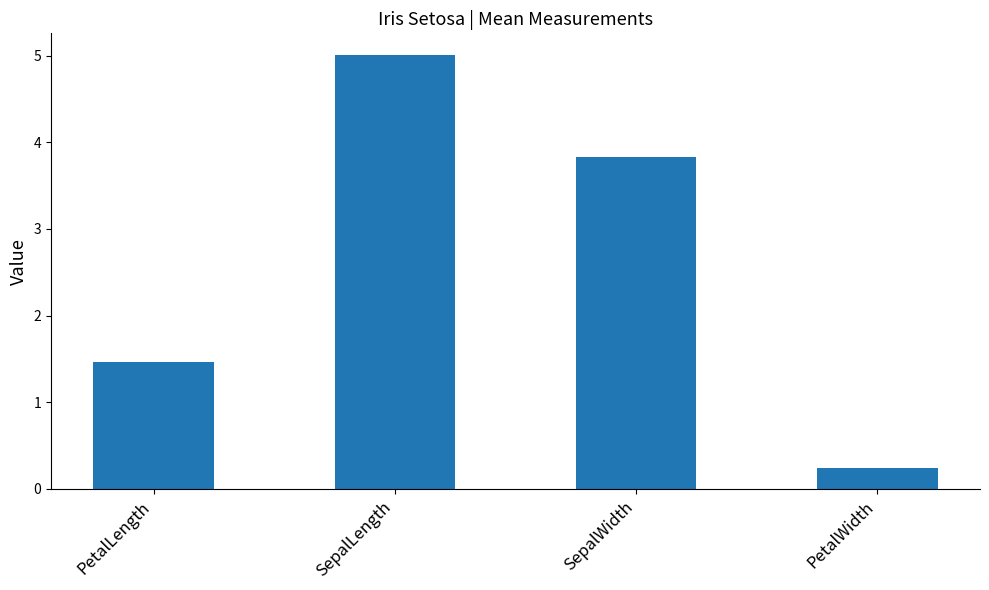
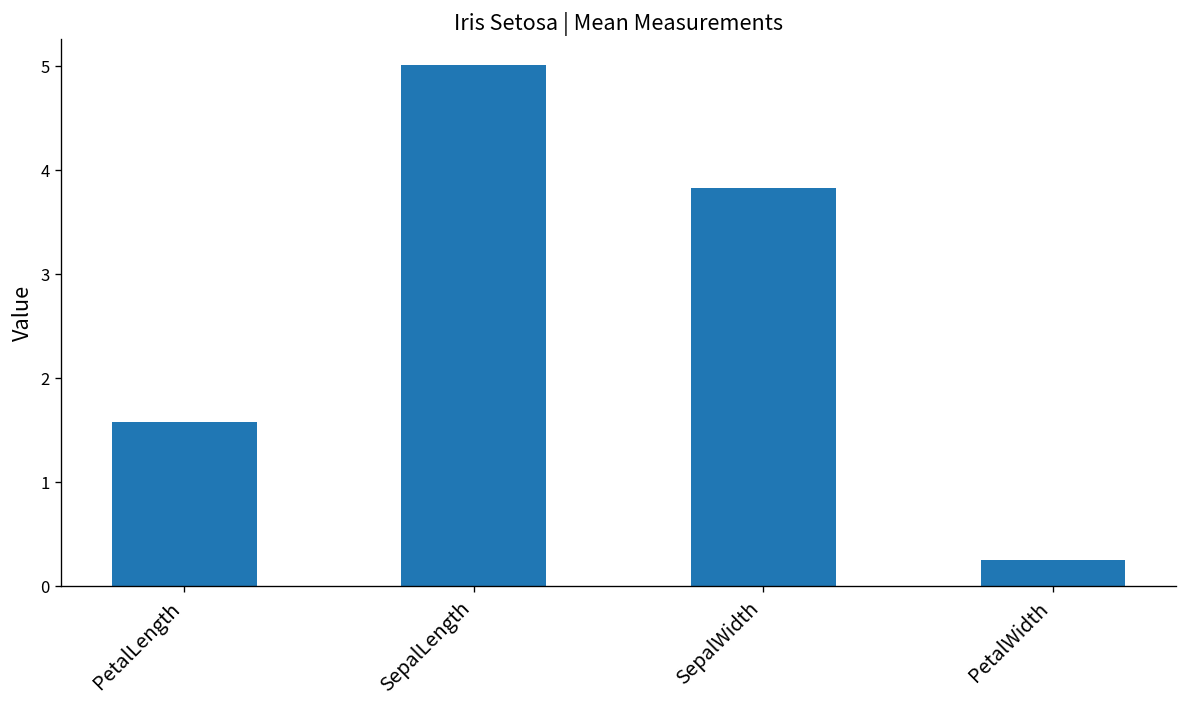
PetalLength: 1.5 -> 1.6
